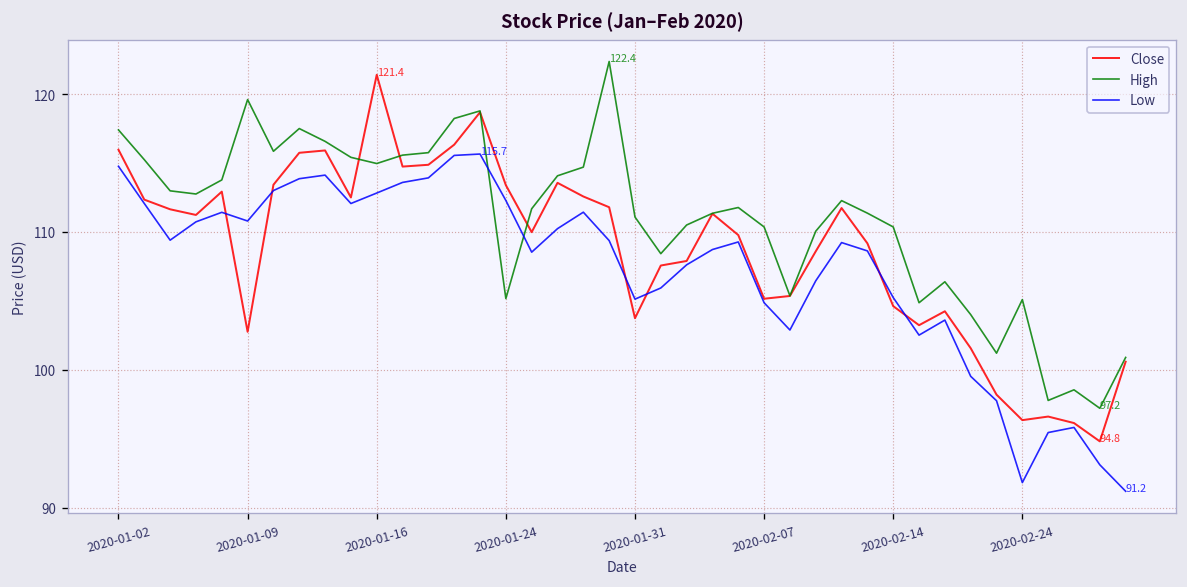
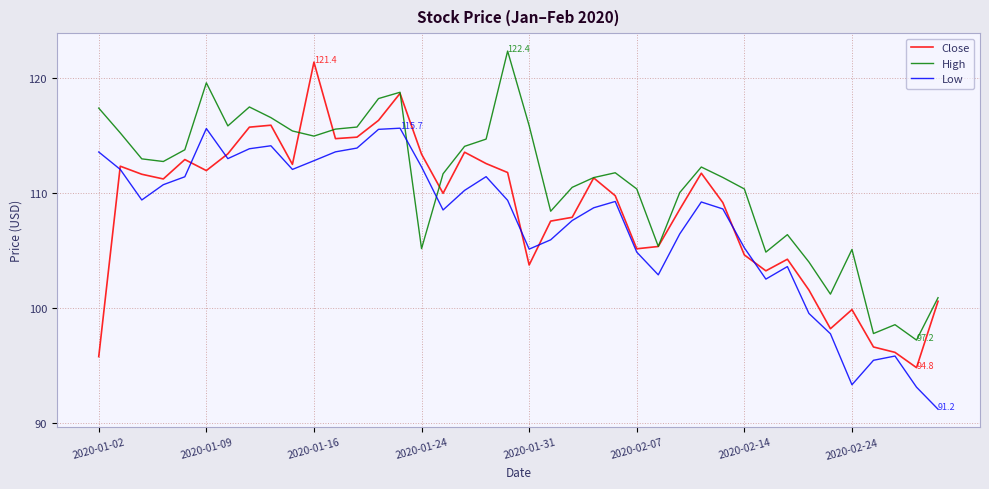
Close, 2020-01-02: 116.0 -> 95.8
Low, 2020-01-02: 114.8 -> 113.6
Close, 2020-01-09: 102.7 -> 112.0
Low, 2020-01-09: 110.8 -> 115.6
High, 2020-01-31: 111.1 -> 115.9
Close, 2020-02-24: 96.3 -> 99.9
Low, 2020-02-24: 91.8 -> 93.3
